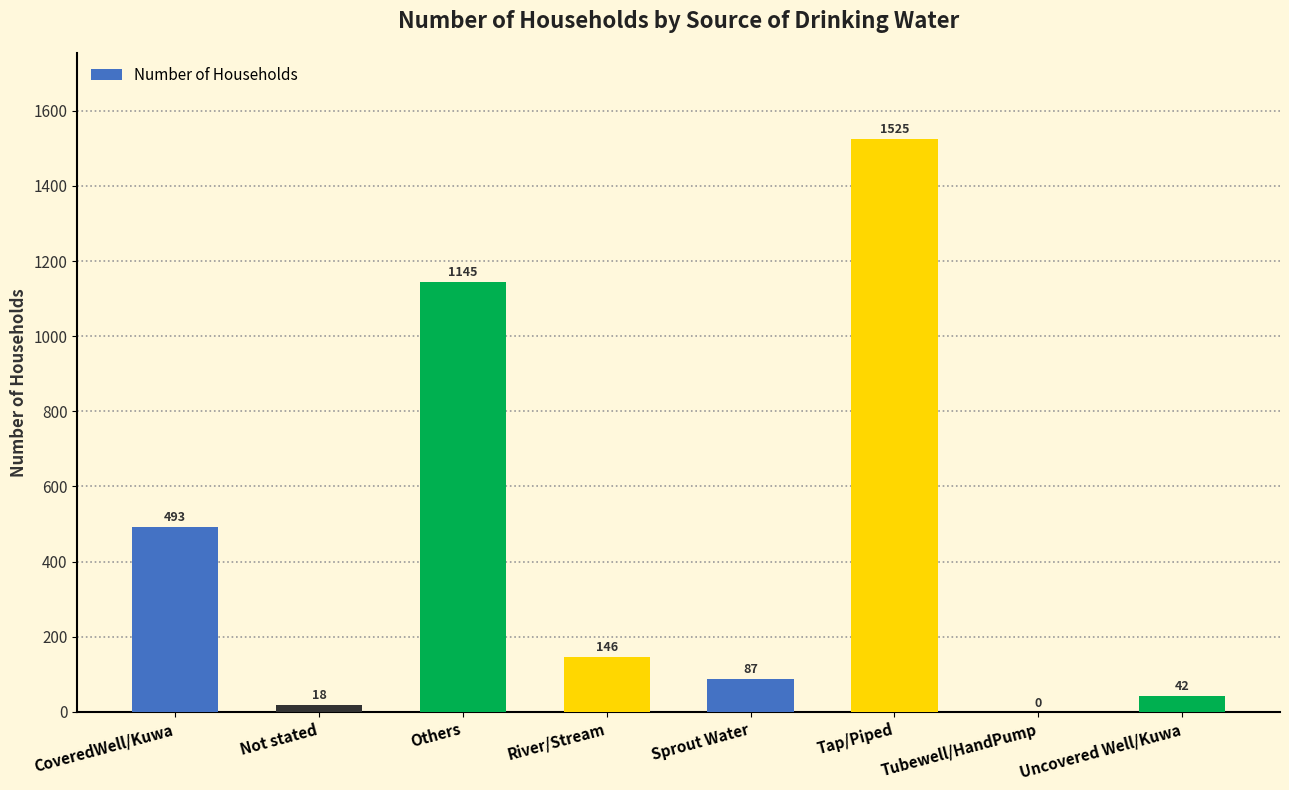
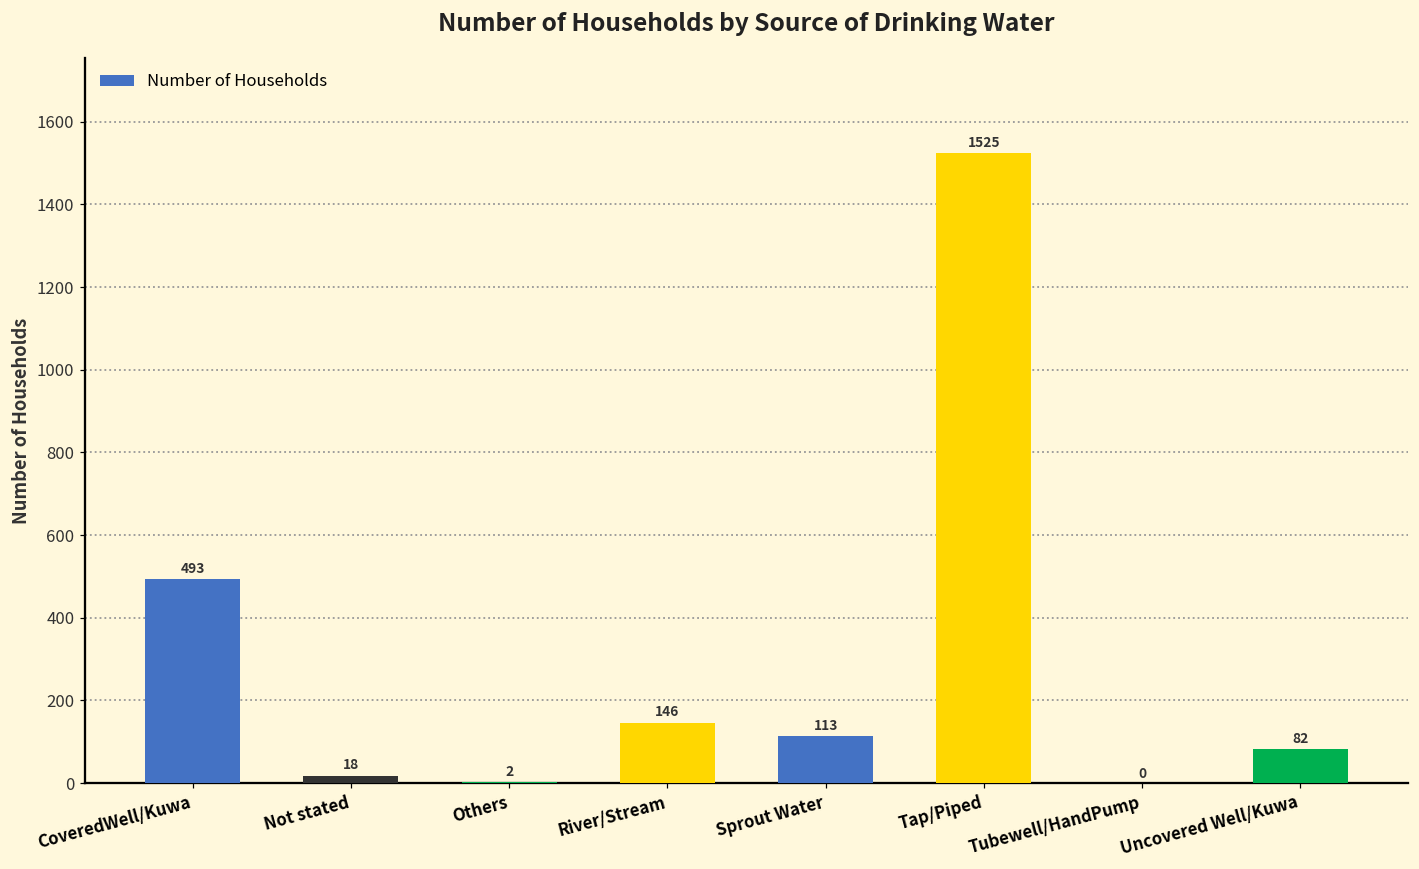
Others: 1145 -> 2
Sprout Water: 87 -> 113
Uncovered Well/Kuwa: 42 -> 82
